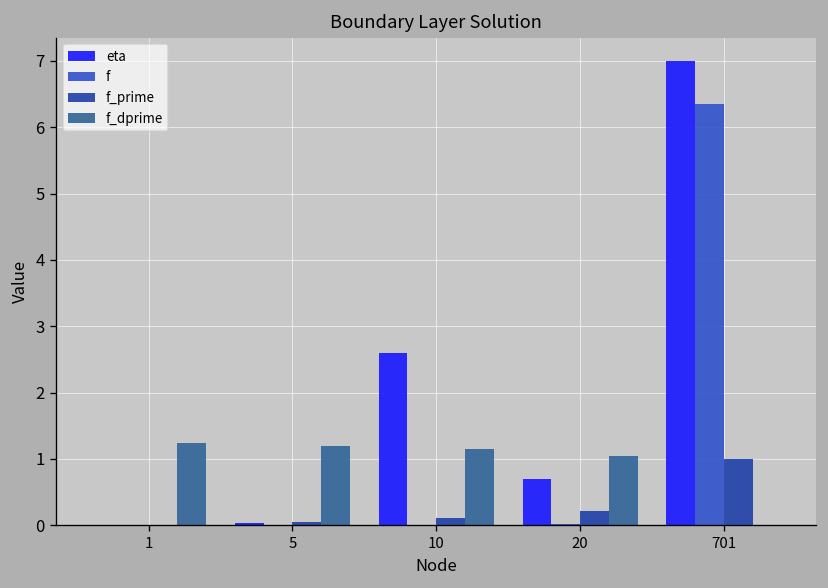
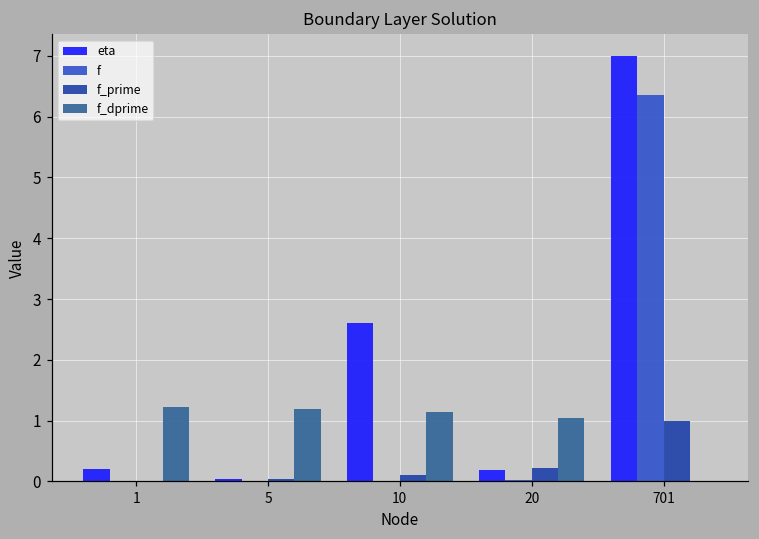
eta, 1: 0.0 -> 0.2
eta, 20: 0.7 -> 0.2
